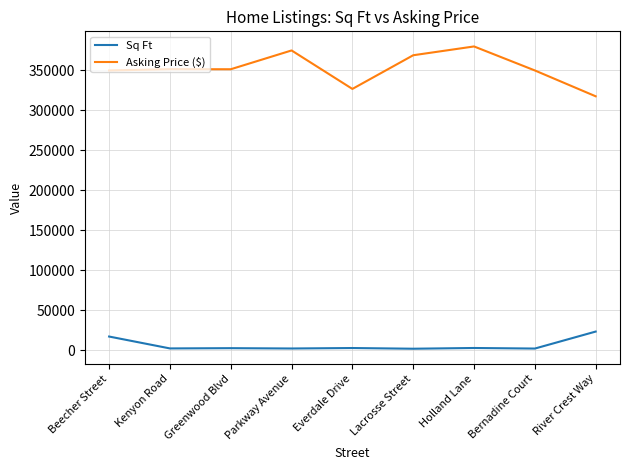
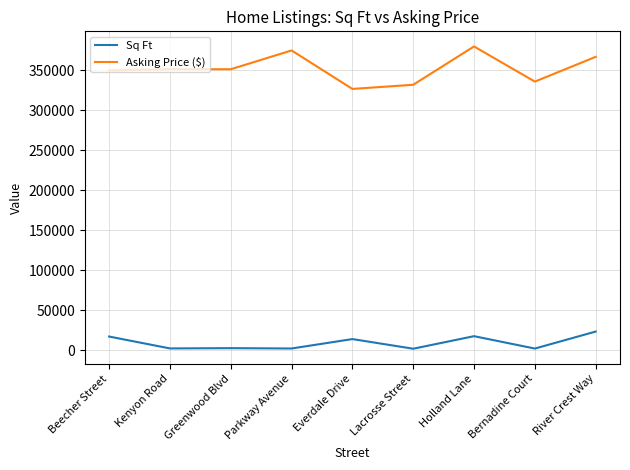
Sq Ft, Everdale Drive: 0 -> 10000
Asking Price ($), Lacrosse Street: 370000 -> 330000
Sq Ft, Holland Lane: 0 -> 20000
Asking Price ($), Bernadine Court: 350000 -> 340000
Asking Price ($), River Crest Way: 320000 -> 370000
